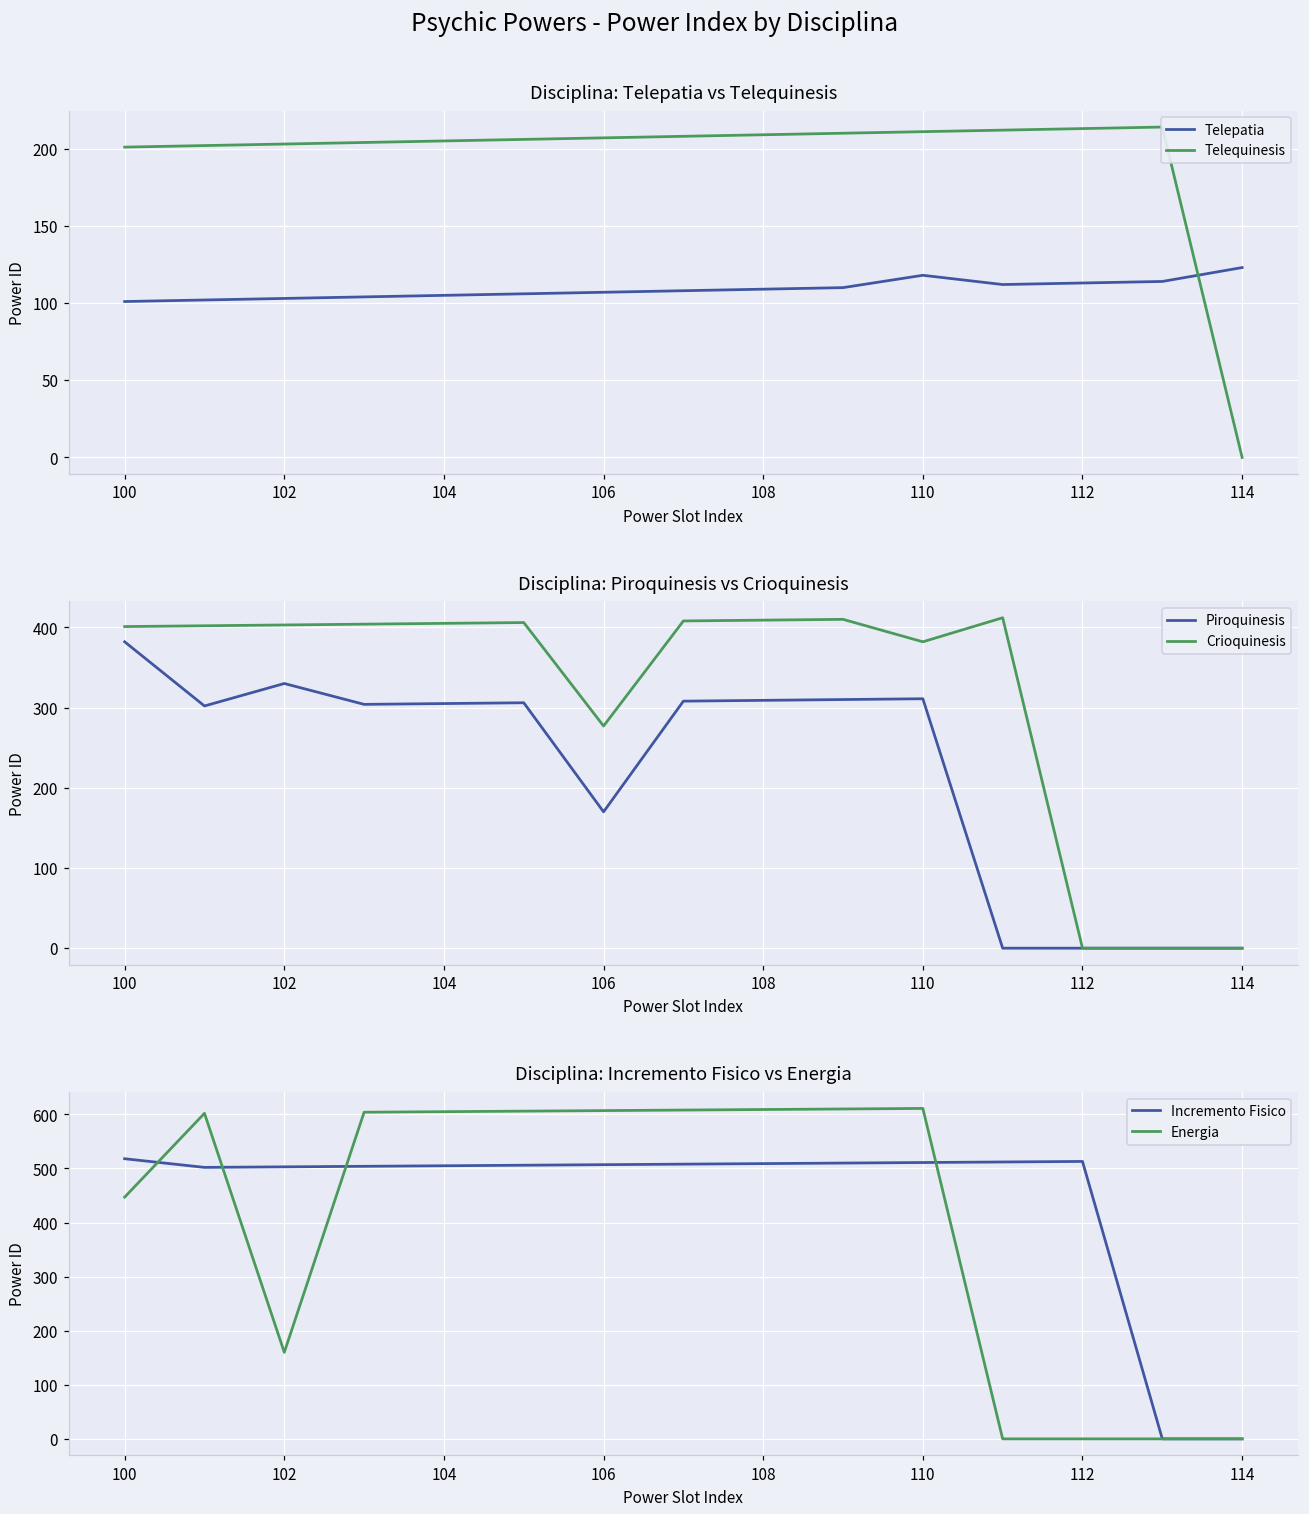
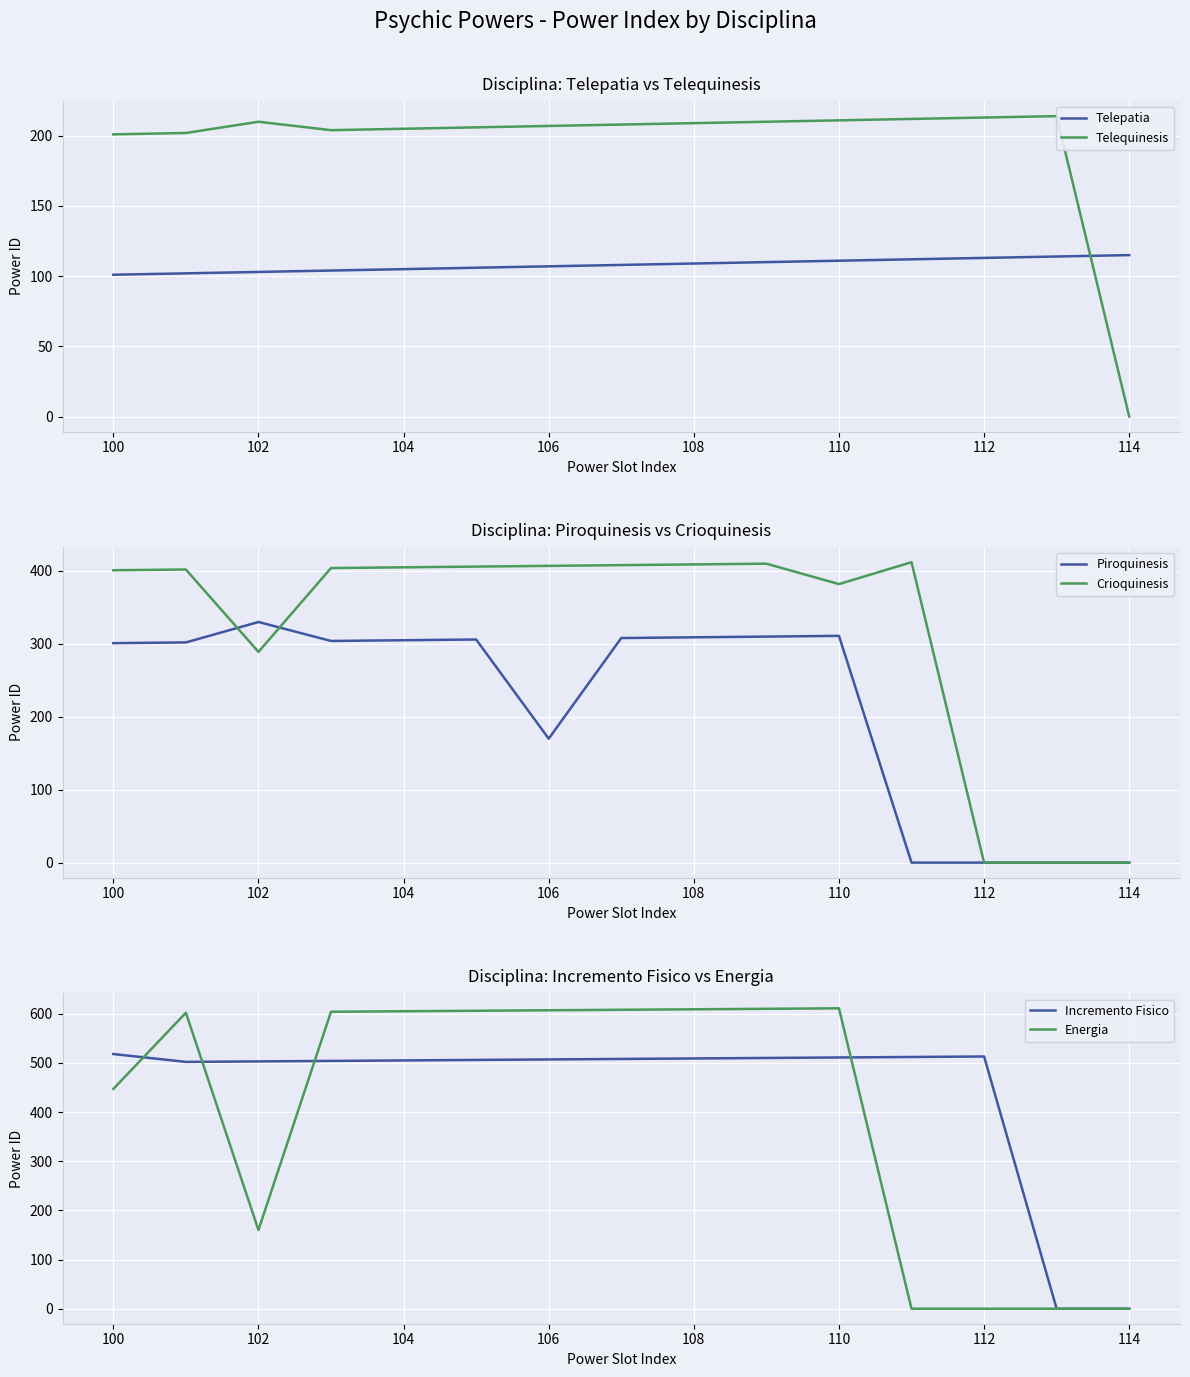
Disciplina: Telepatia vs Telequinesis, Telequinesis, 102: 203 -> 210
Disciplina: Telepatia vs Telequinesis, Telepatia, 110: 118 -> 111
Disciplina: Telepatia vs Telequinesis, Telepatia, 114: 123 -> 115
Disciplina: Piroquinesis vs Crioquinesis, Piroquinesis, 100: 380 -> 300
Disciplina: Piroquinesis vs Crioquinesis, Crioquinesis, 102: 400 -> 290
Disciplina: Piroquinesis vs Crioquinesis, Crioquinesis, 106: 280 -> 410
